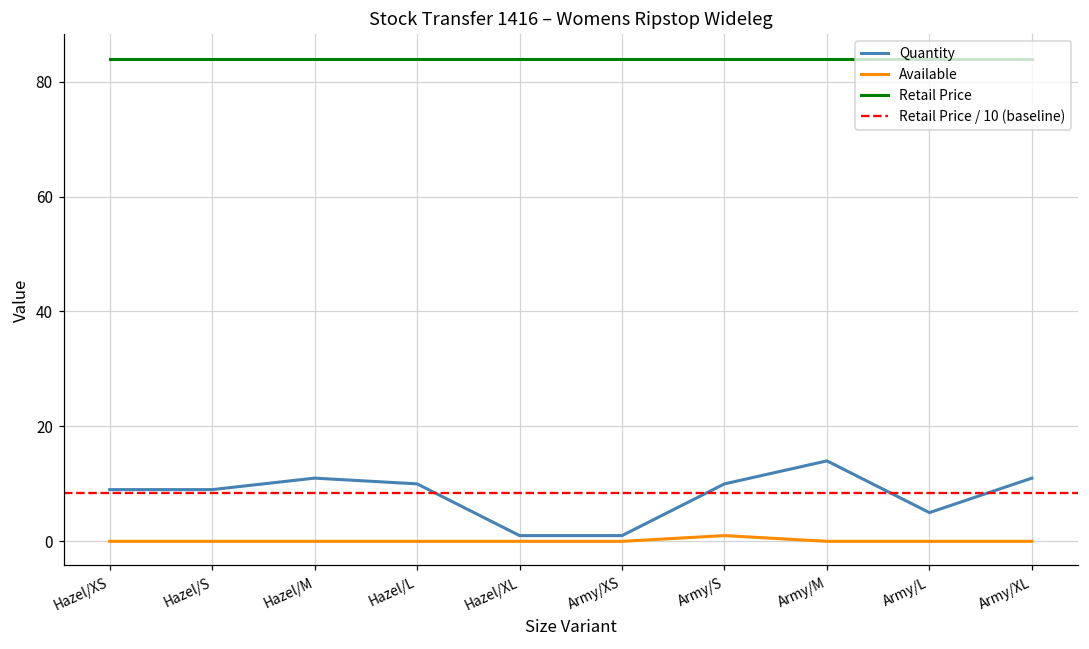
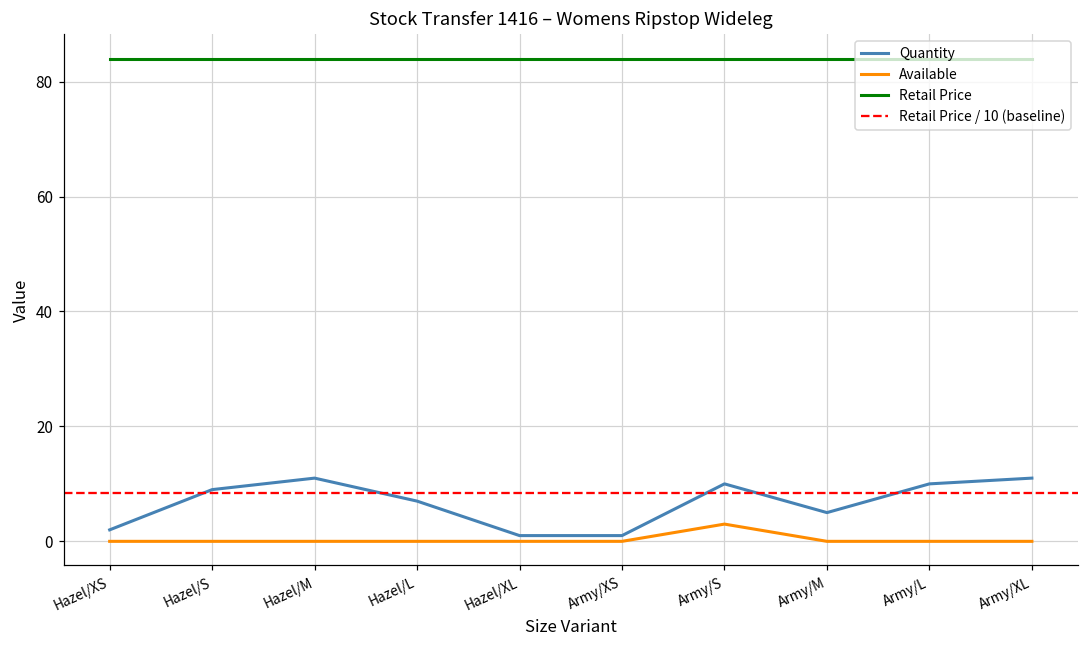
Quantity, Hazel/XS: 9 -> 2
Quantity, Hazel/L: 10 -> 7
Available, Army/S: 1 -> 3
Quantity, Army/M: 14 -> 5
Quantity, Army/L: 5 -> 10
